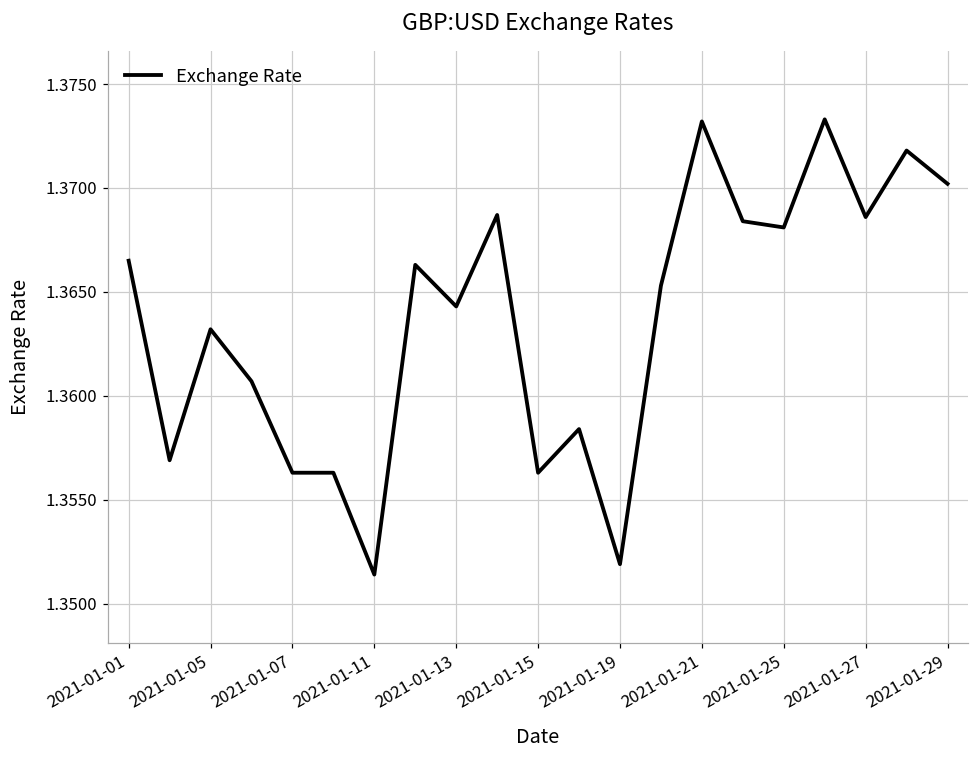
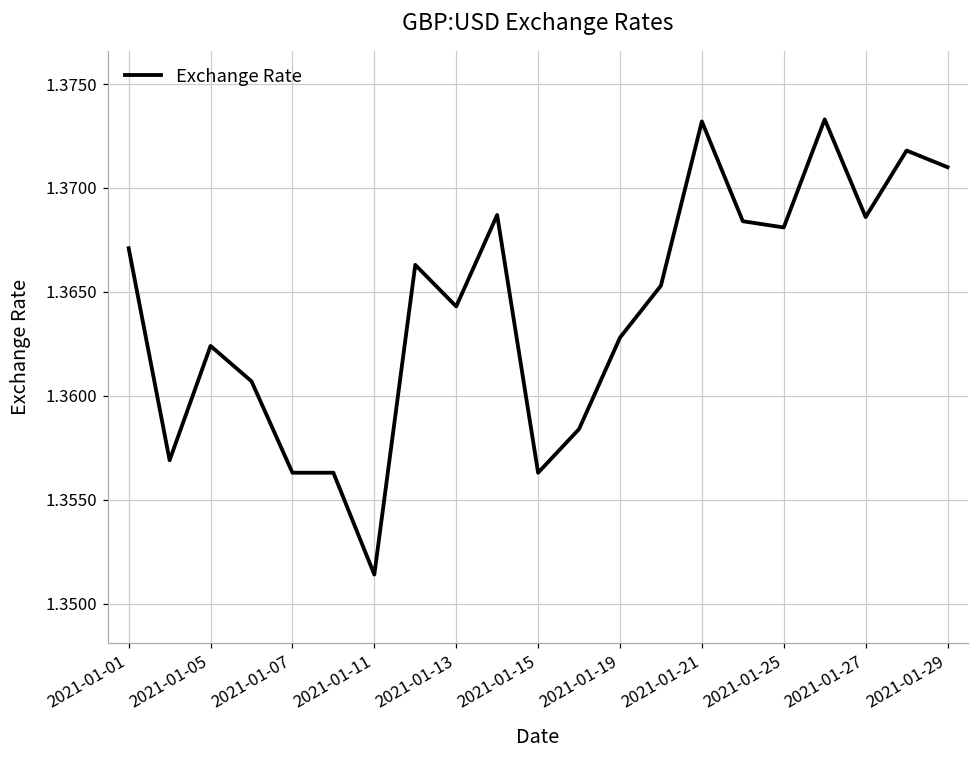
2021-01-01: 1.3665 -> 1.3671
2021-01-05: 1.3632 -> 1.3624
2021-01-19: 1.3519 -> 1.3628
2021-01-29: 1.3702 -> 1.3710
